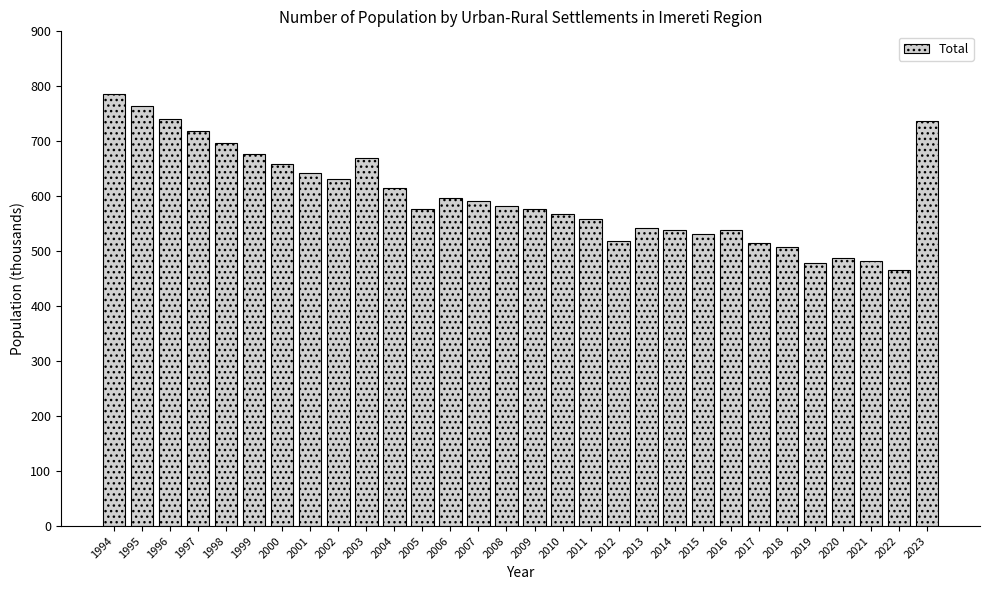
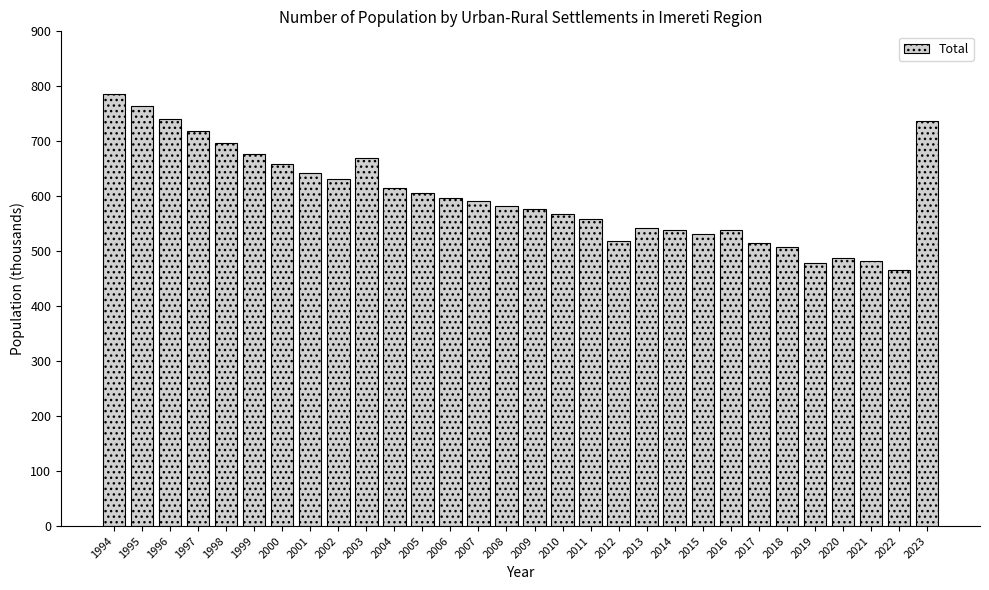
2005: 580 -> 610
